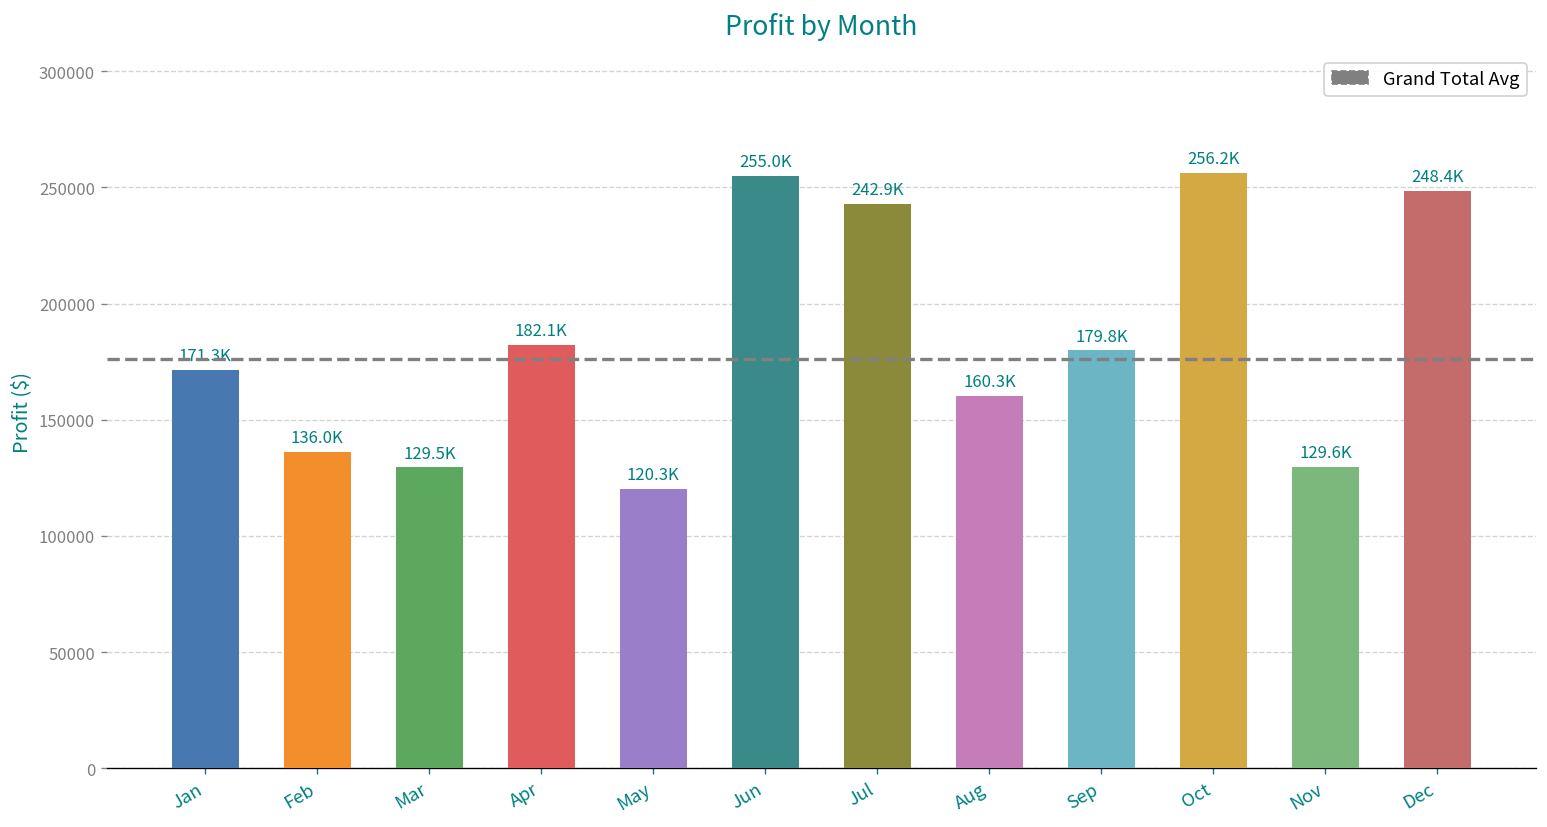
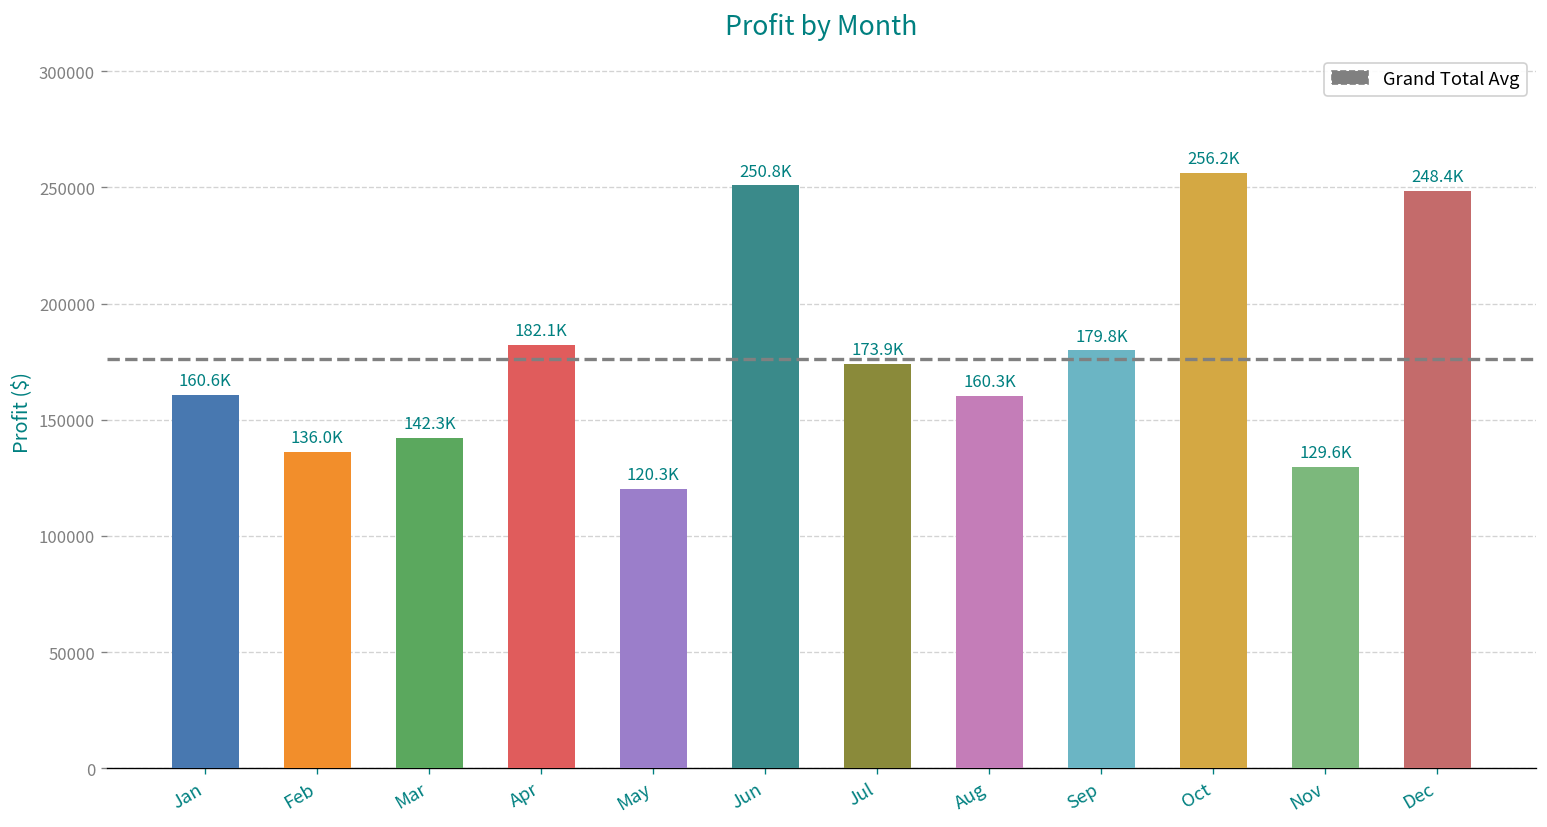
Jan: 171.3K -> 160.6K
Mar: 129.5K -> 142.3K
Jun: 255.0K -> 250.8K
Jul: 242.9K -> 173.9K
